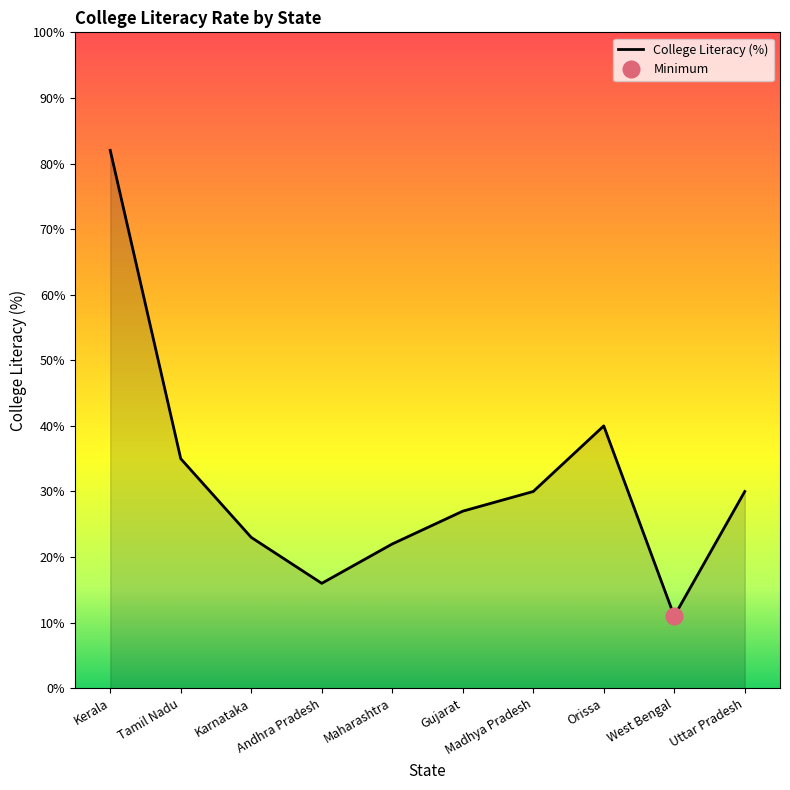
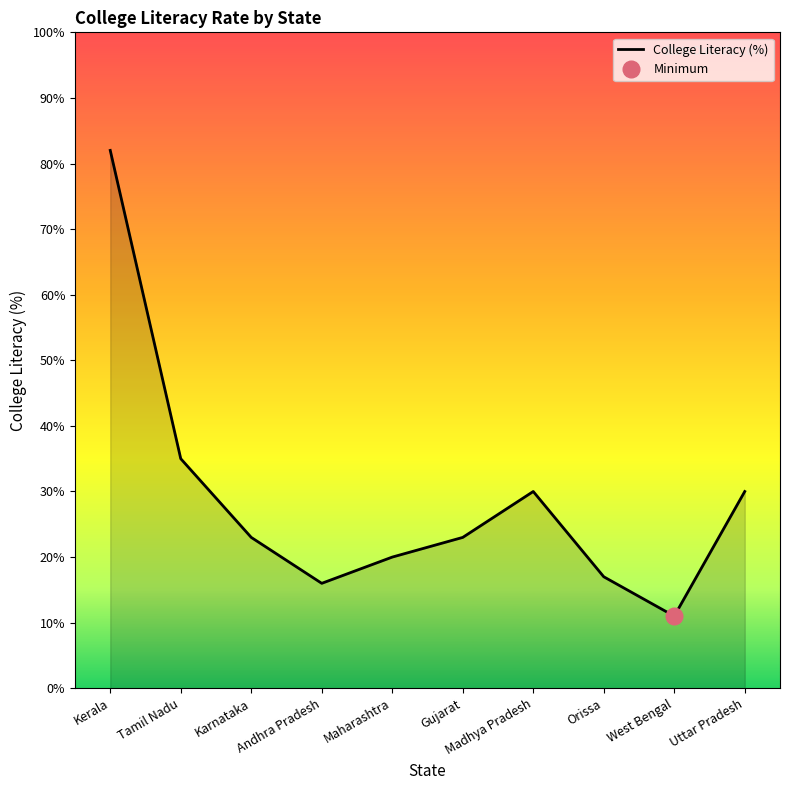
College Literacy (%), Maharashtra: 22% -> 20%
College Literacy (%), Gujarat: 27% -> 23%
College Literacy (%), Orissa: 40% -> 17%
